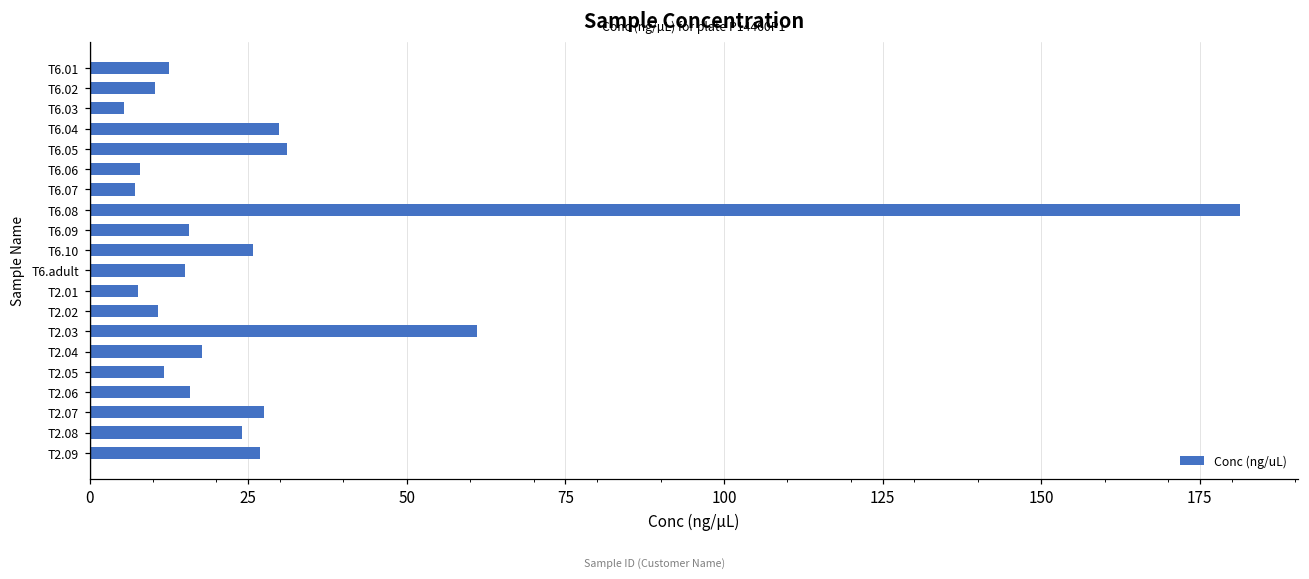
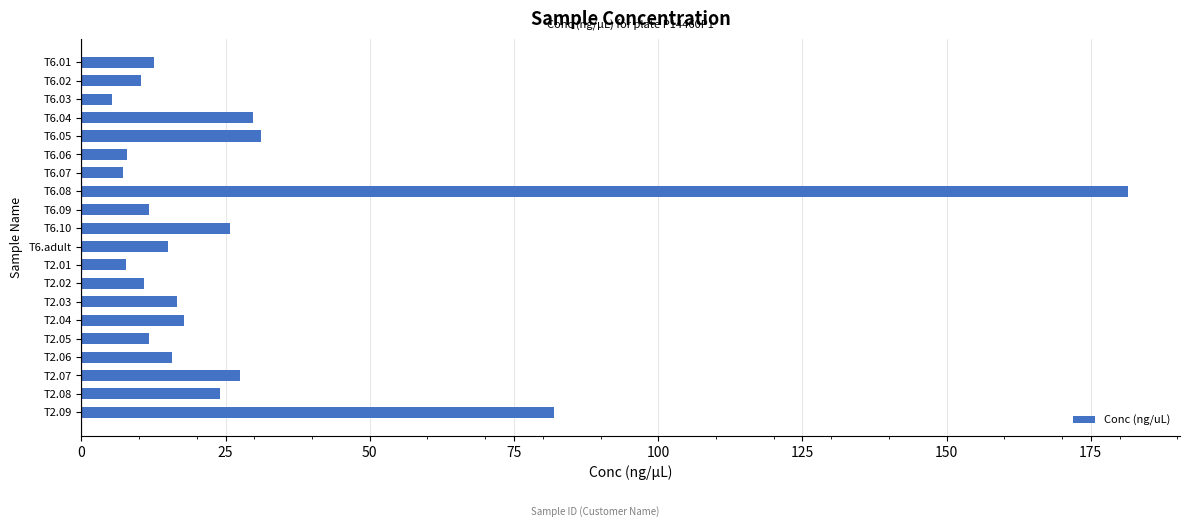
T6.09: 16 -> 12
T2.03: 61 -> 17
T2.09: 27 -> 82
